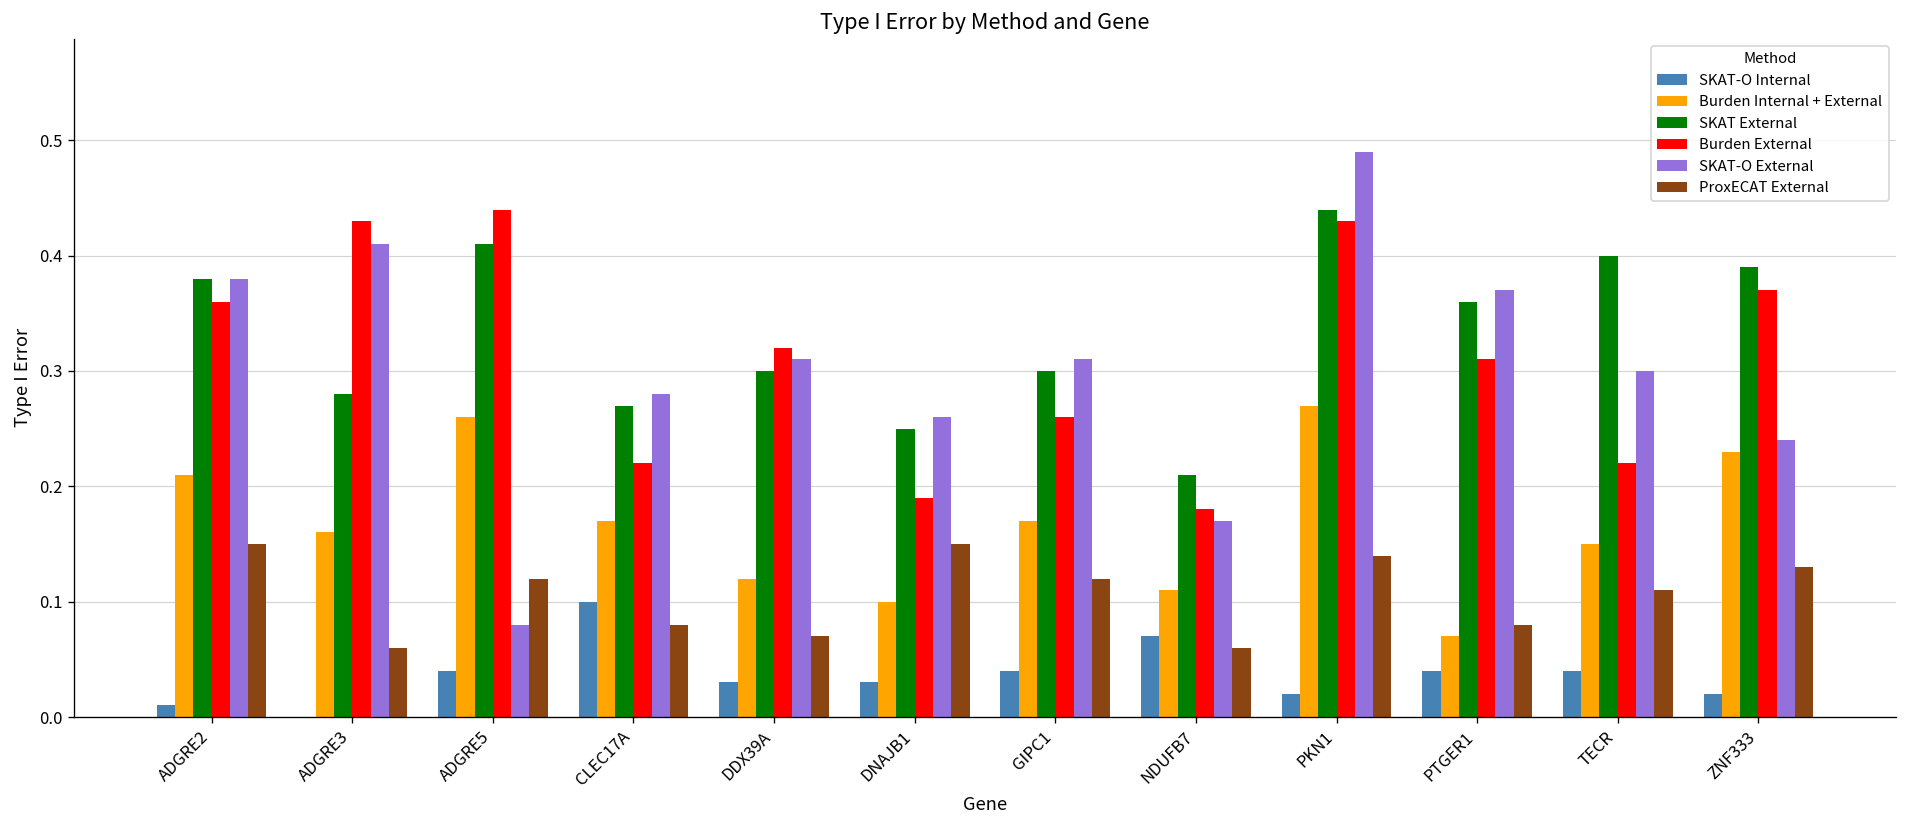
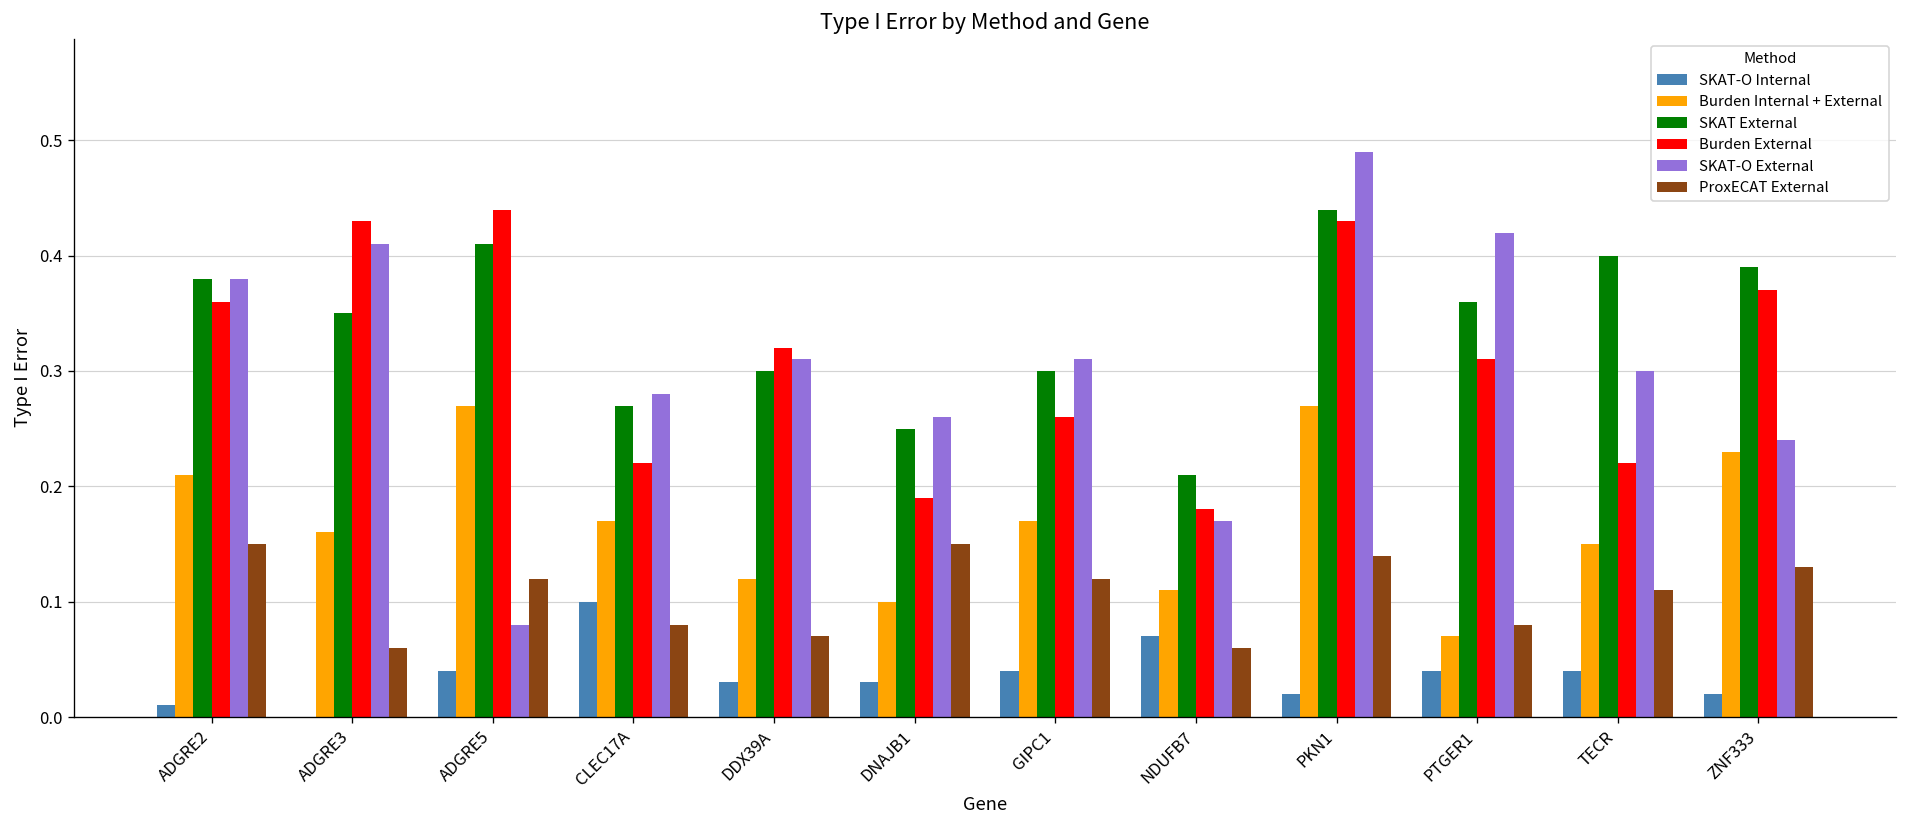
SKAT External, ADGRE3: 0.28 -> 0.35
Burden Internal + External, ADGRE5: 0.26 -> 0.27
SKAT-O External, PTGER1: 0.37 -> 0.42
